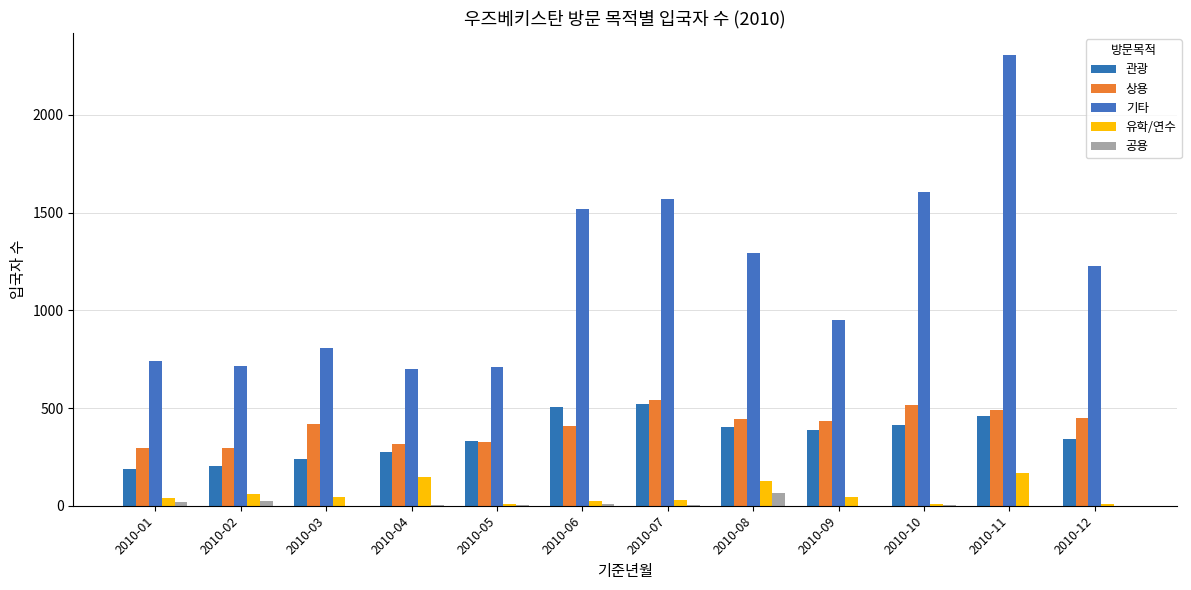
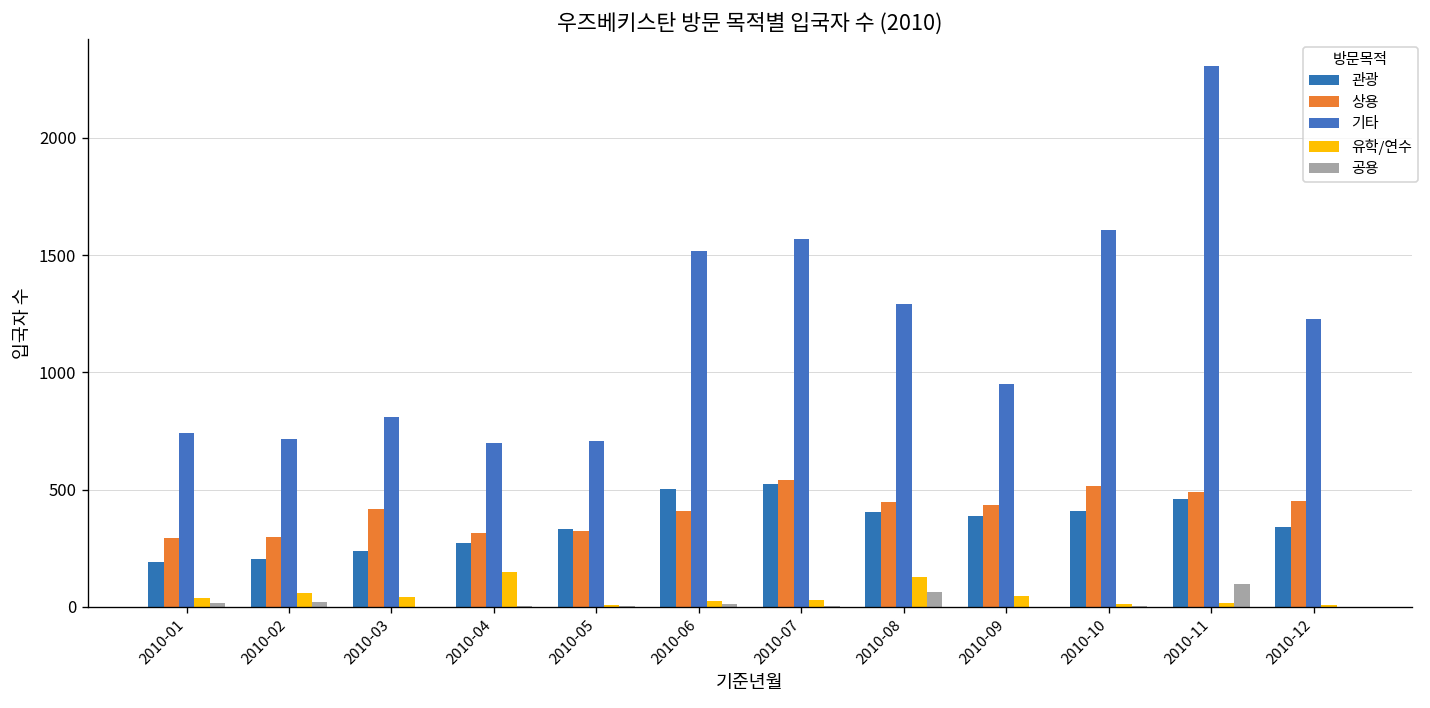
유학/연수, 2010-11: 170 -> 20
공용, 2010-11: 0 -> 100
